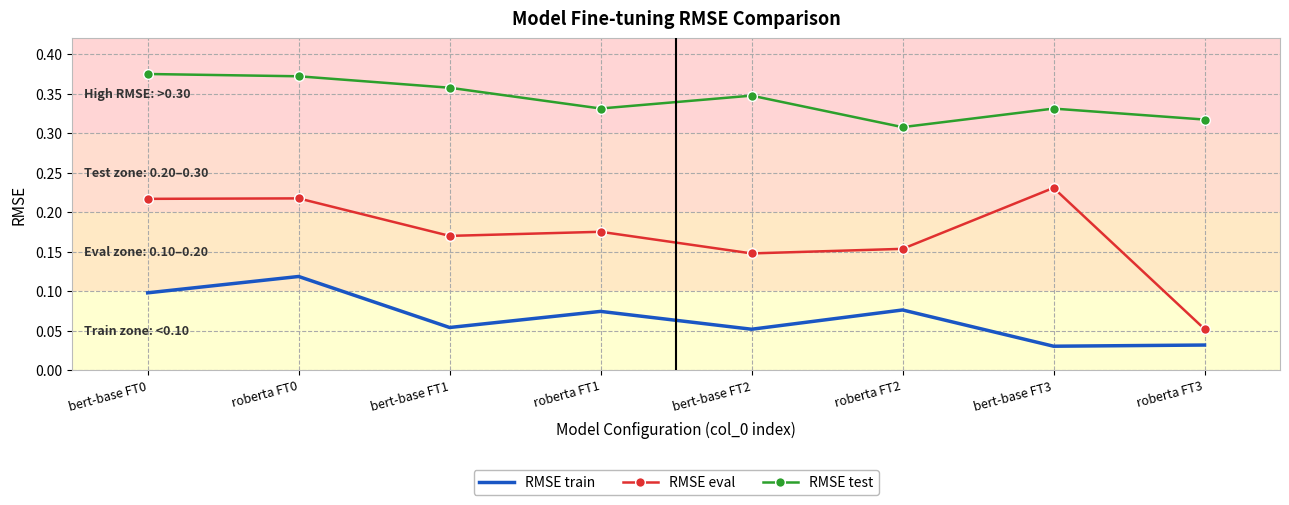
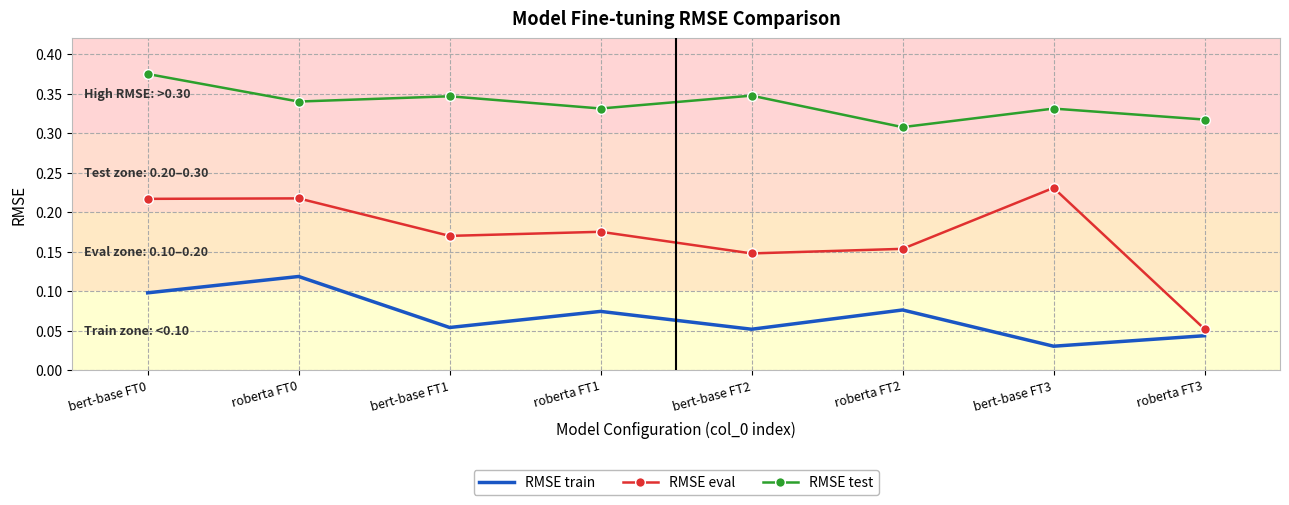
RMSE test, roberta FT0: 0.37 -> 0.34
RMSE test, bert-base FT1: 0.36 -> 0.35
RMSE train, roberta FT3: 0.03 -> 0.04
